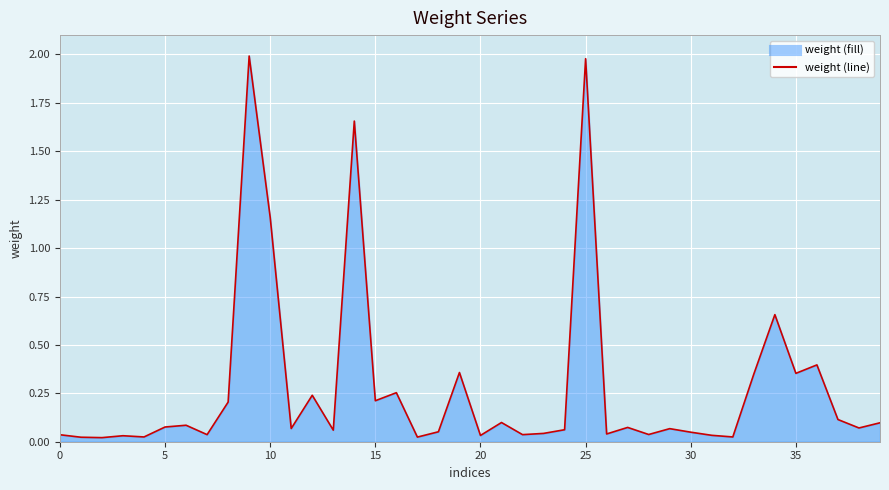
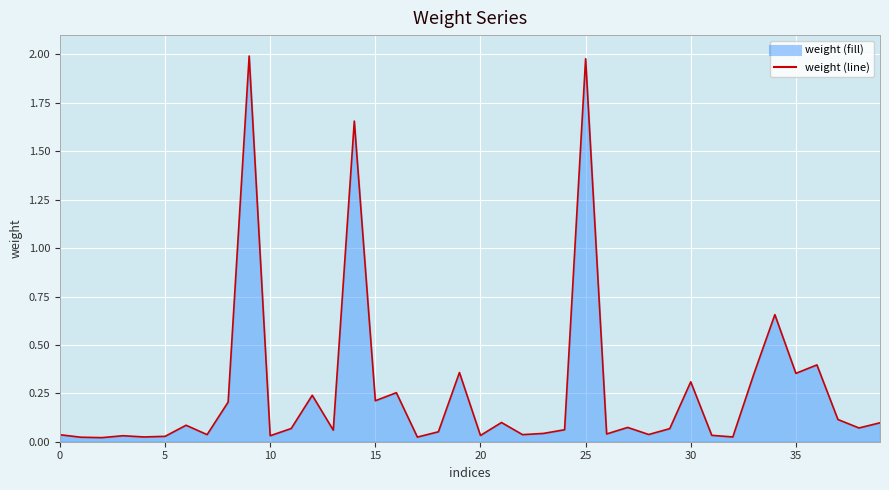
5: 0.08 -> 0.03
10: 1.16 -> 0.03
30: 0.05 -> 0.31
